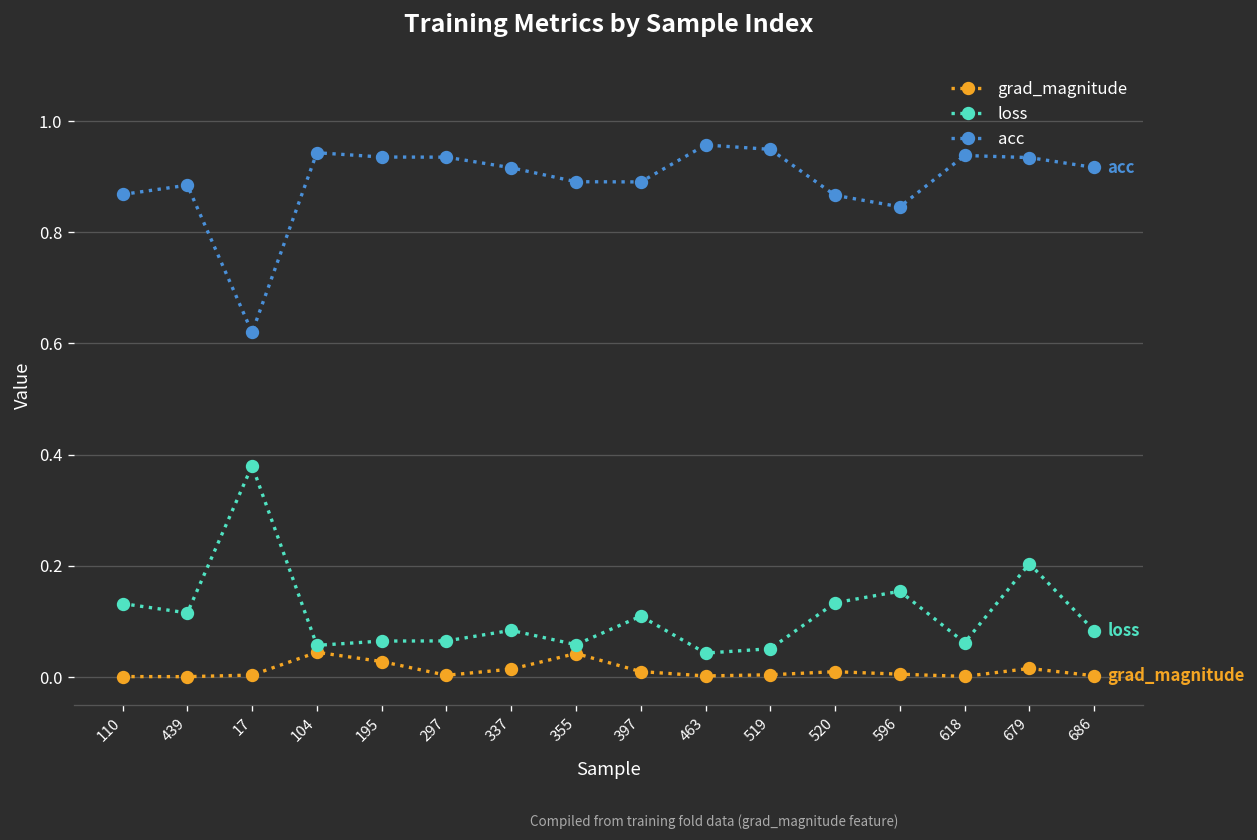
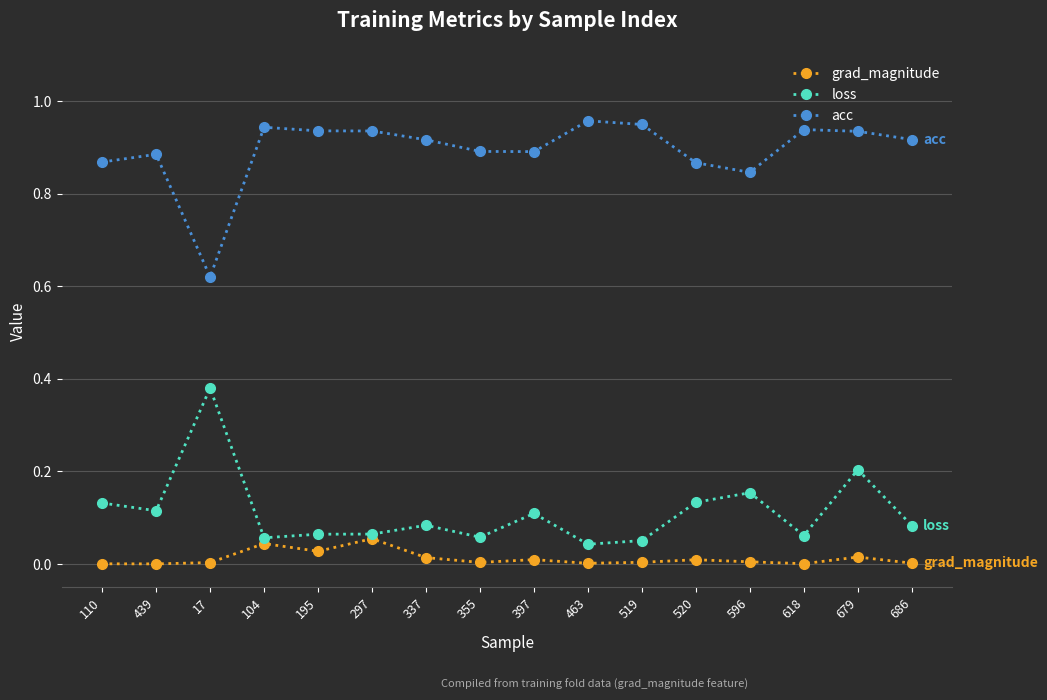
grad_magnitude, 297: 0.00 -> 0.05
grad_magnitude, 355: 0.04 -> 0.00
